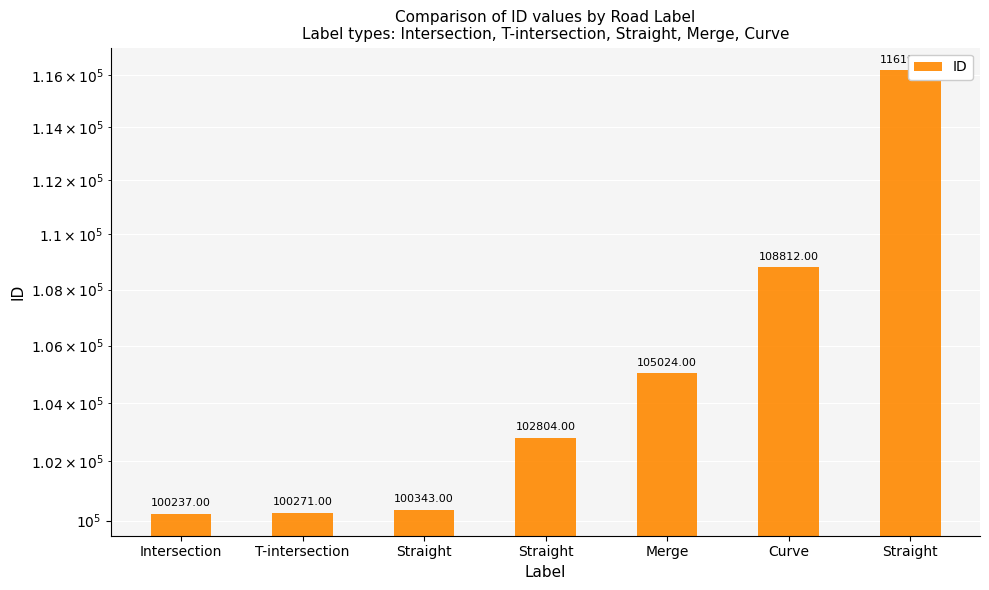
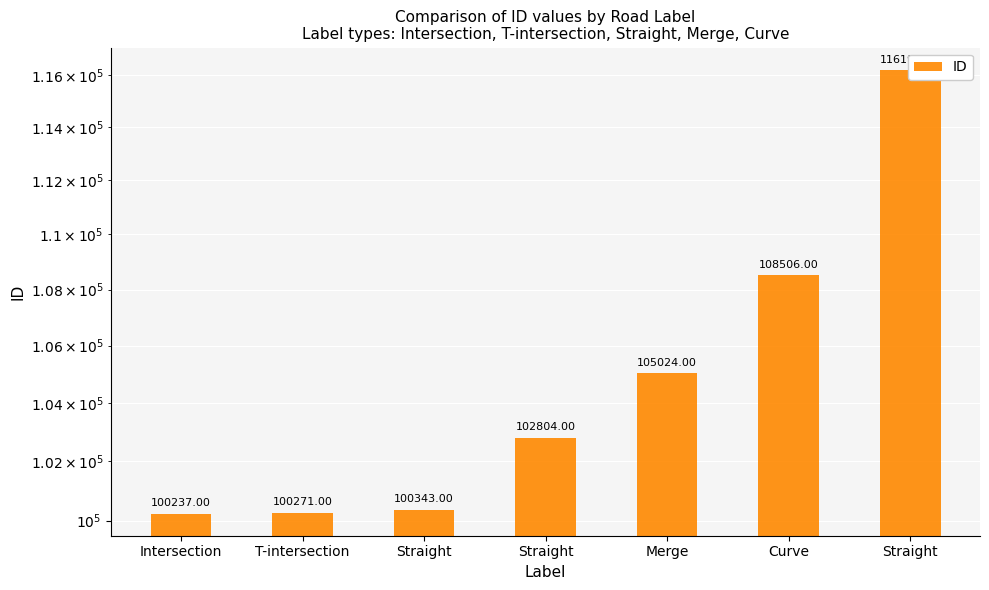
Curve: 108812.00 -> 108506.00
